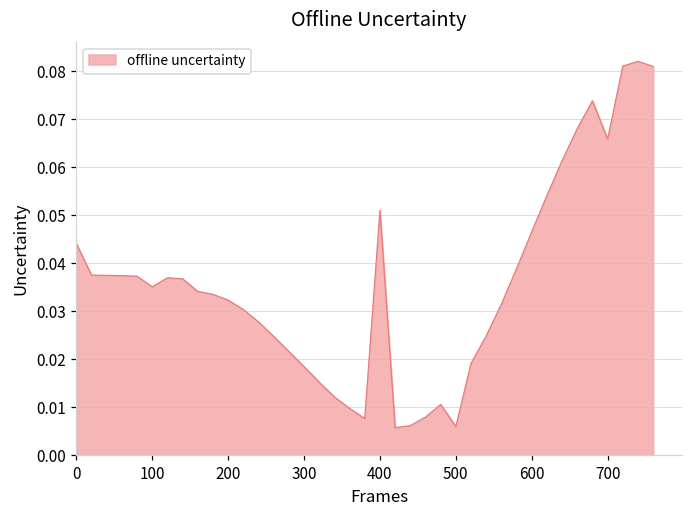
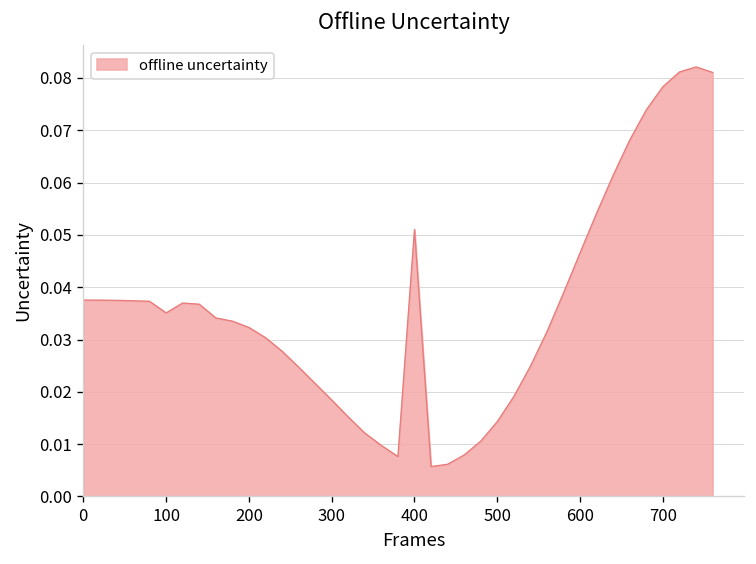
0: 0.044 -> 0.038
500: 0.006 -> 0.014
700: 0.066 -> 0.078
